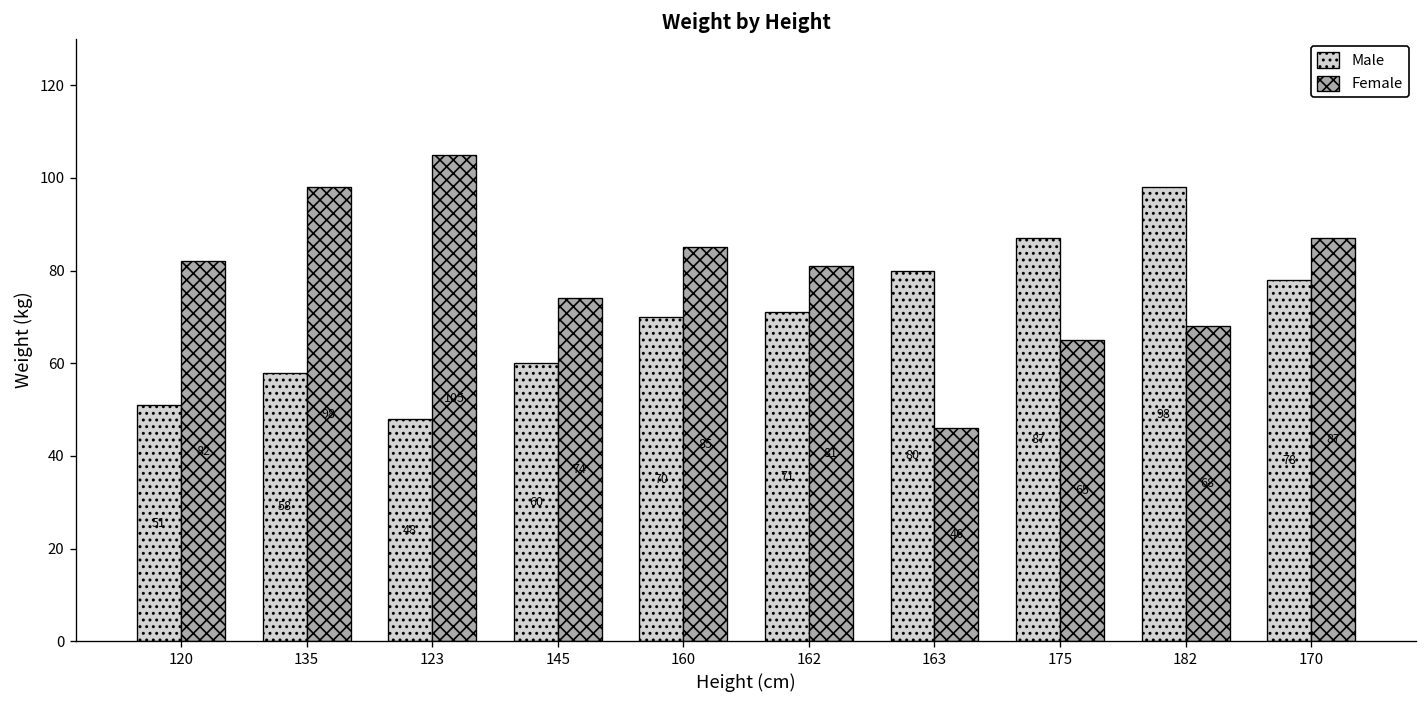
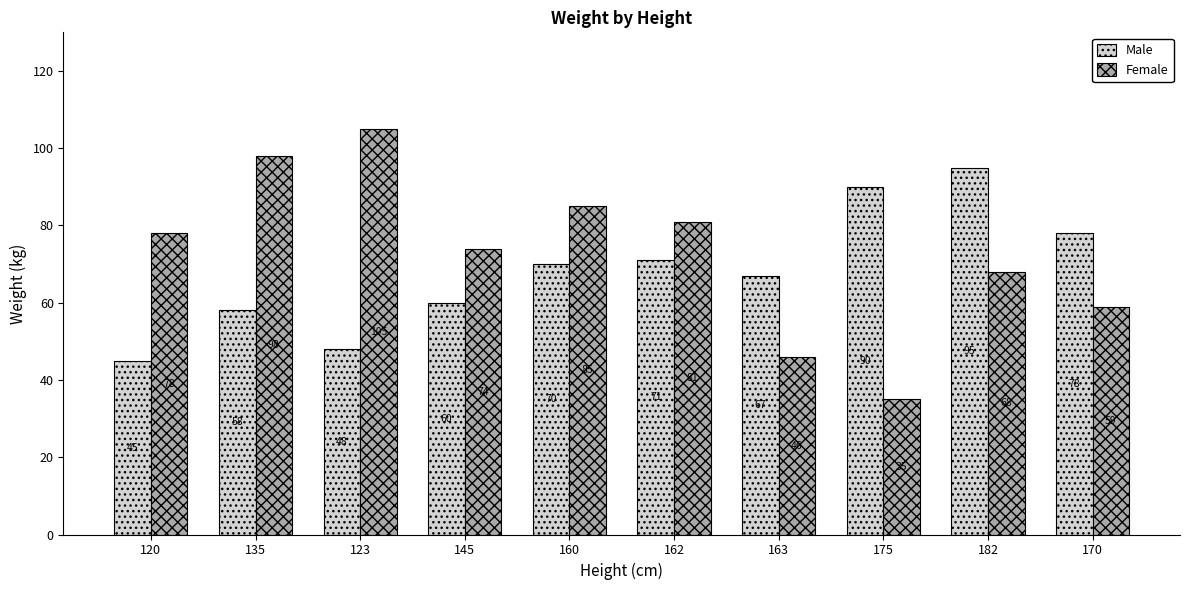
Male, 120: 51 -> 45
Female, 120: 82 -> 78
Male, 163: 80 -> 67
Male, 175: 87 -> 90
Female, 175: 65 -> 35
Male, 182: 98 -> 95
Female, 170: 87 -> 59
